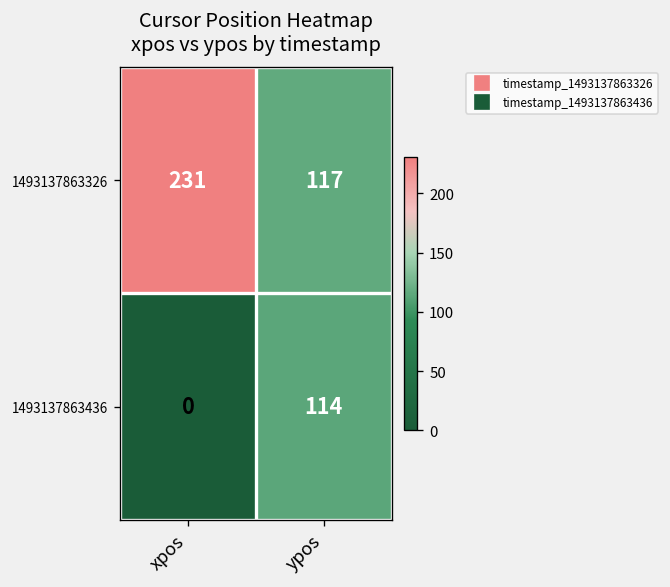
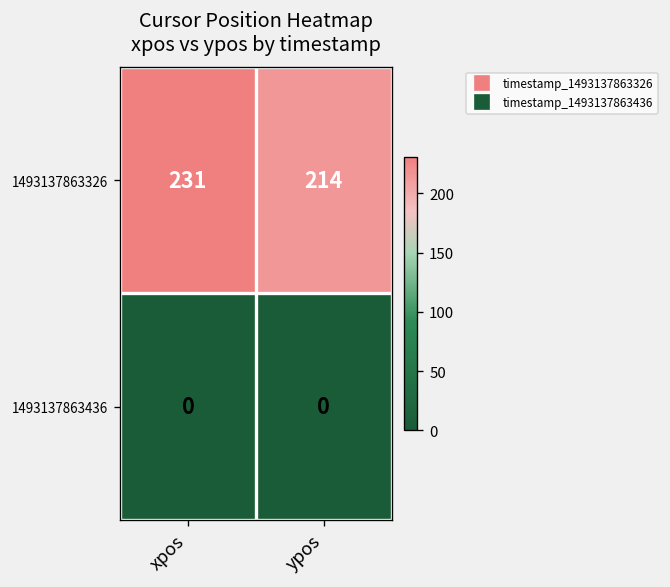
1493137863326, ypos: 117 -> 214
1493137863436, ypos: 114 -> 0
